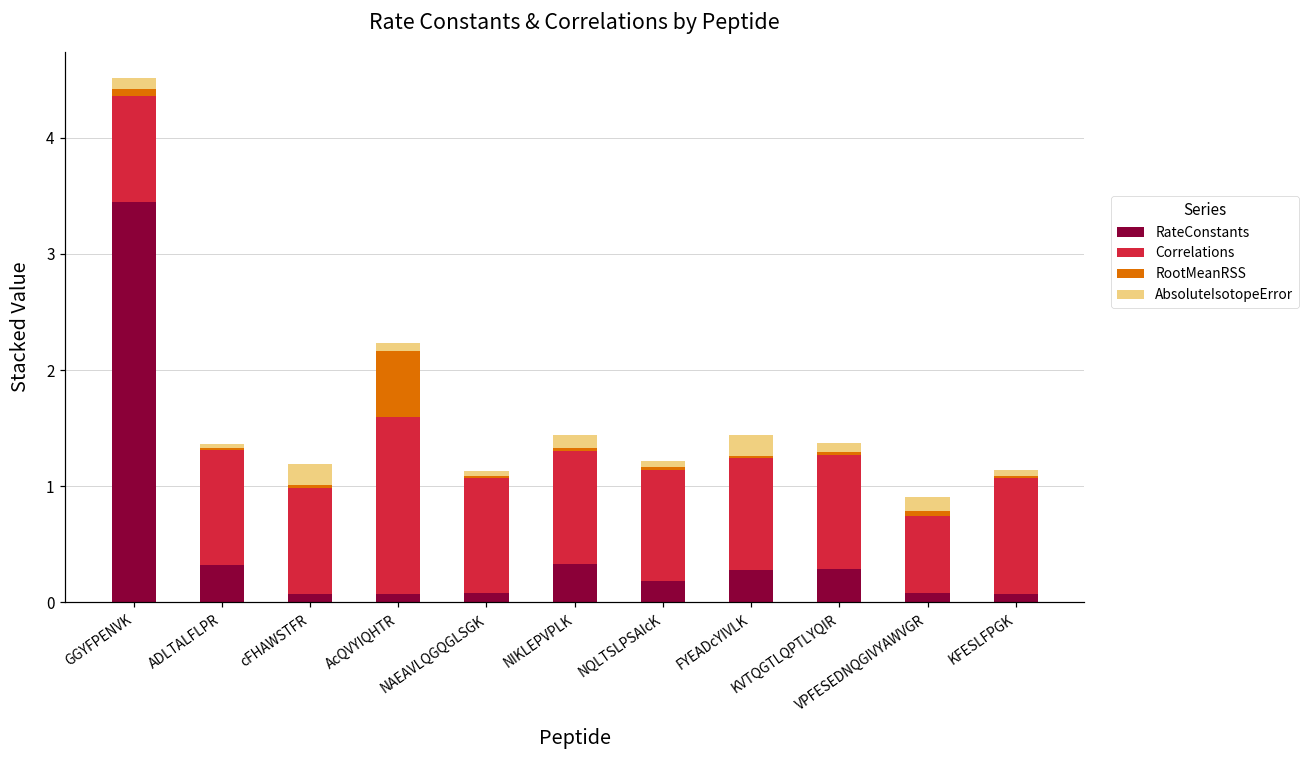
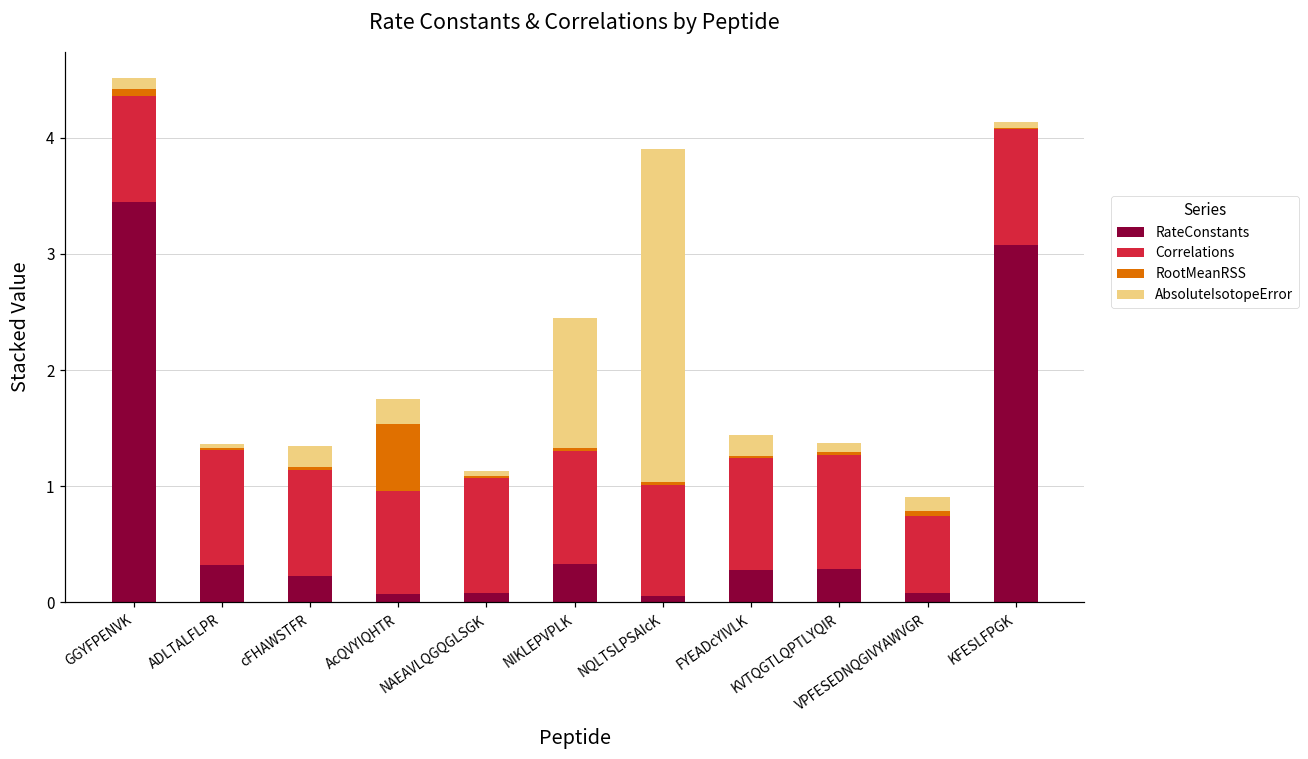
RateConstants, cFHAWSTFR: 0.08 -> 0.23
Correlations, AcQVYIQHTR: 1.52 -> 0.89
AbsoluteIsotopeError, AcQVYIQHTR: 0.06 -> 0.22
AbsoluteIsotopeError, NIKLEPVPLK: 0.11 -> 1.12
RateConstants, NQLTSLPSAIcK: 0.18 -> 0.06
AbsoluteIsotopeError, NQLTSLPSAIcK: 0.05 -> 2.87
RateConstants, KFESLFPGK: 0.08 -> 3.07
